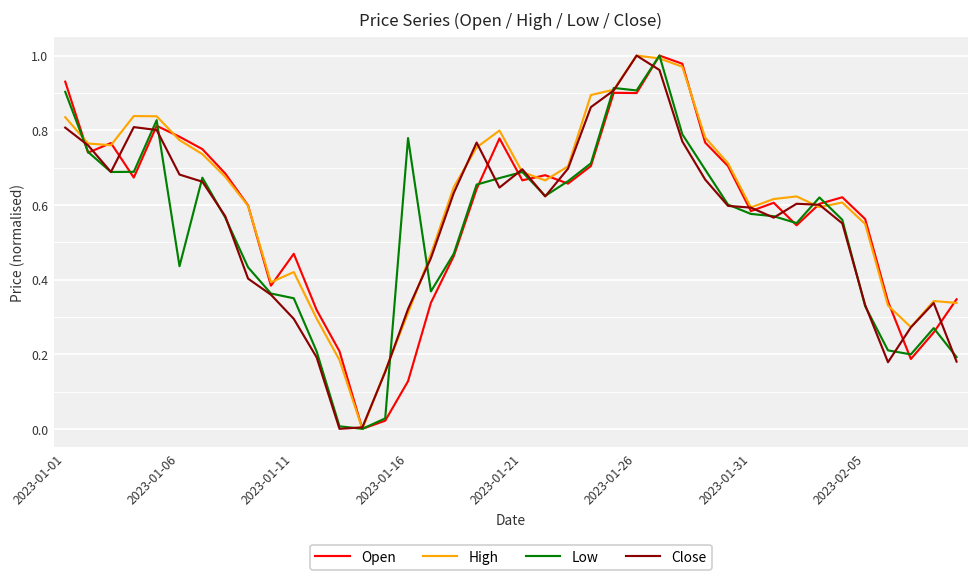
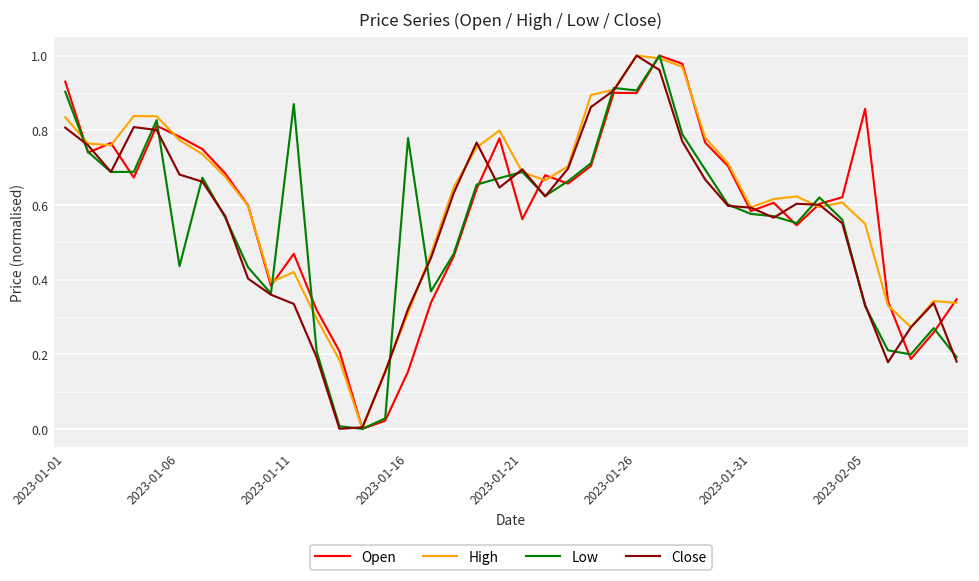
Low, 2023-01-11: 0.35 -> 0.87
Close, 2023-01-11: 0.29 -> 0.33
Open, 2023-01-16: 0.13 -> 0.15
Open, 2023-01-21: 0.67 -> 0.56
Open, 2023-02-05: 0.56 -> 0.86
